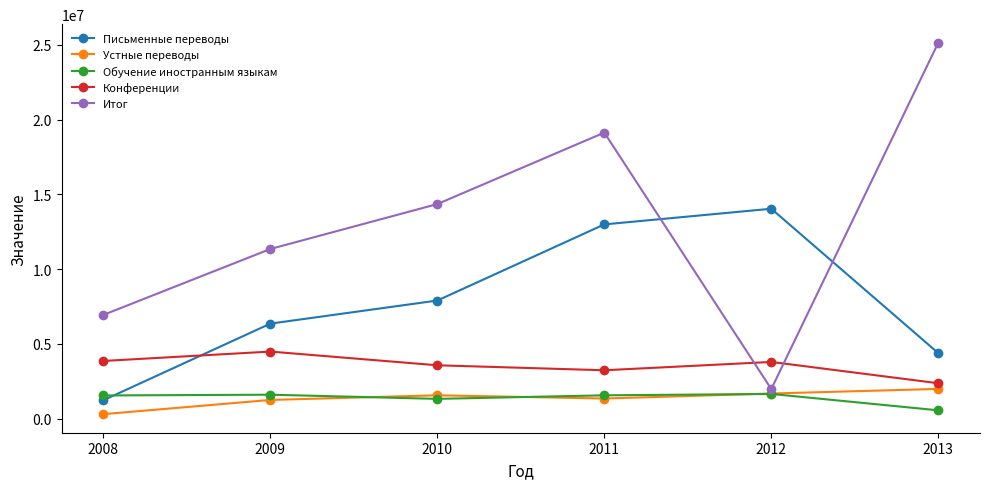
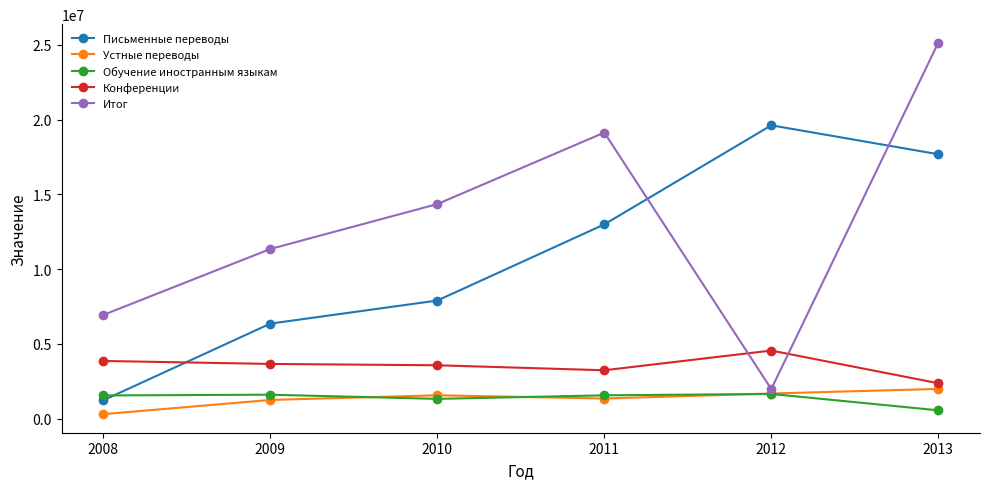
Конференции, 2009: 4500000 -> 3700000
Письменные переводы, 2012: 14000000 -> 19600000
Конференции, 2012: 3800000 -> 4600000
Письменные переводы, 2013: 4400000 -> 17700000
